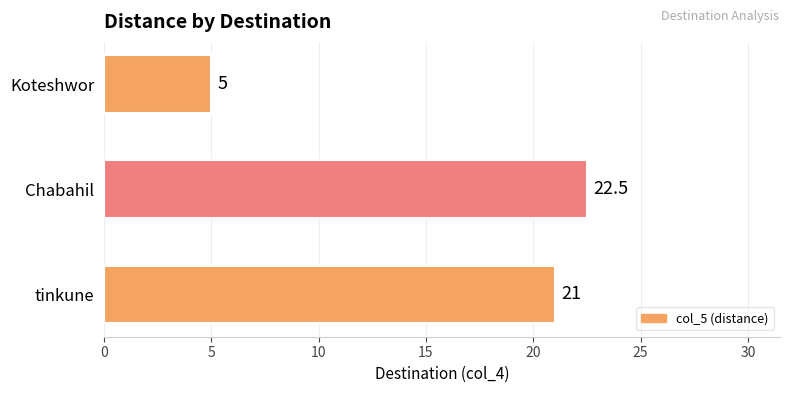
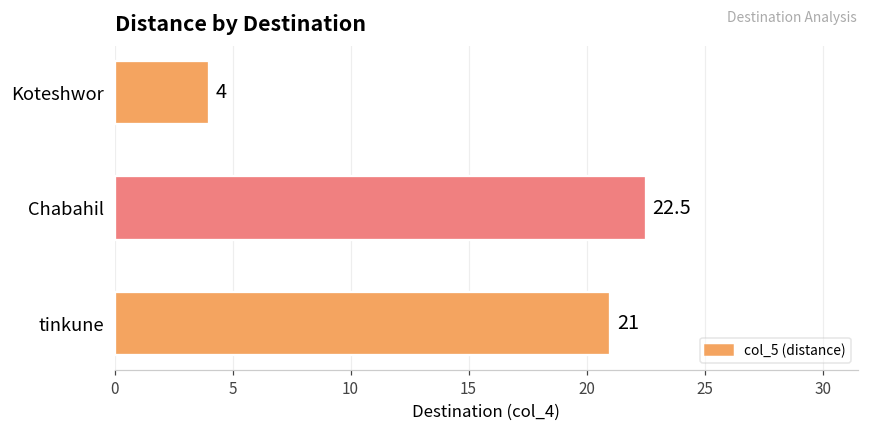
Koteshwor: 5 -> 4
